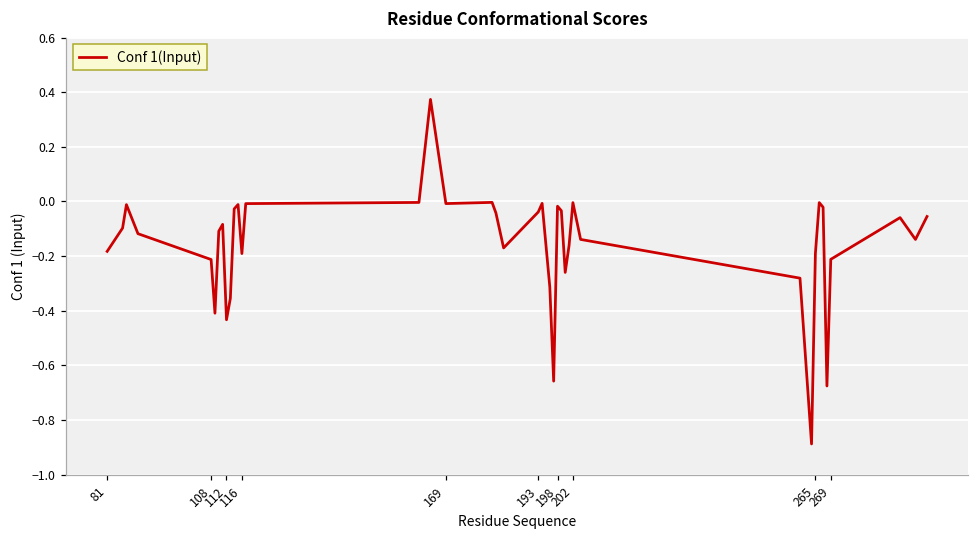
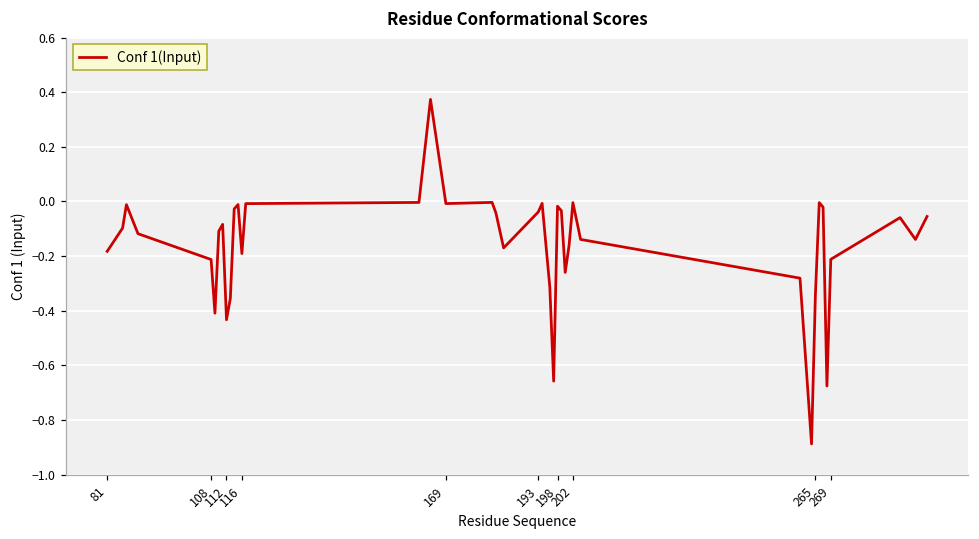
265: -0.19 -> -0.34
